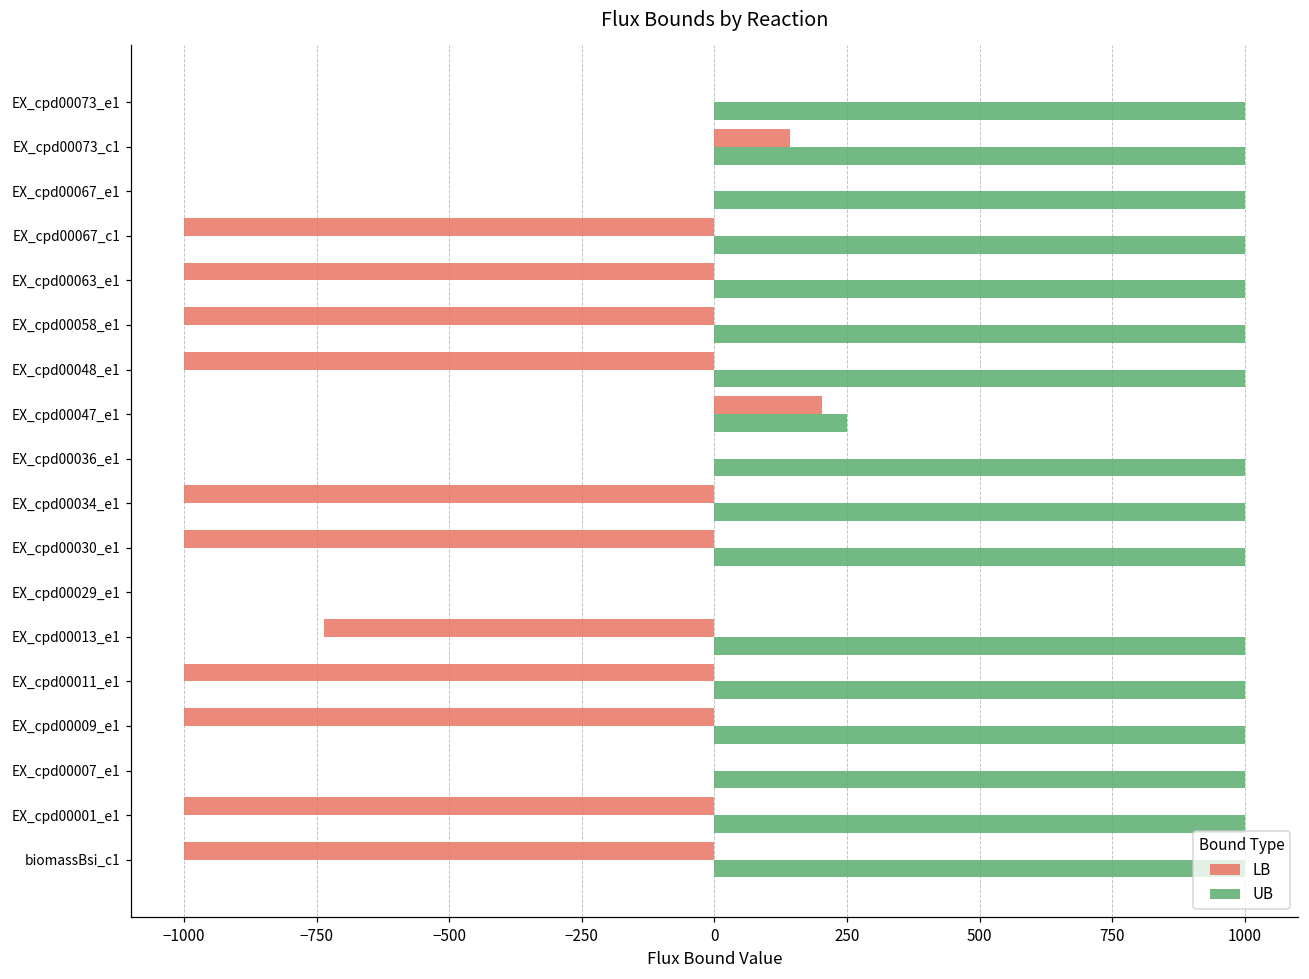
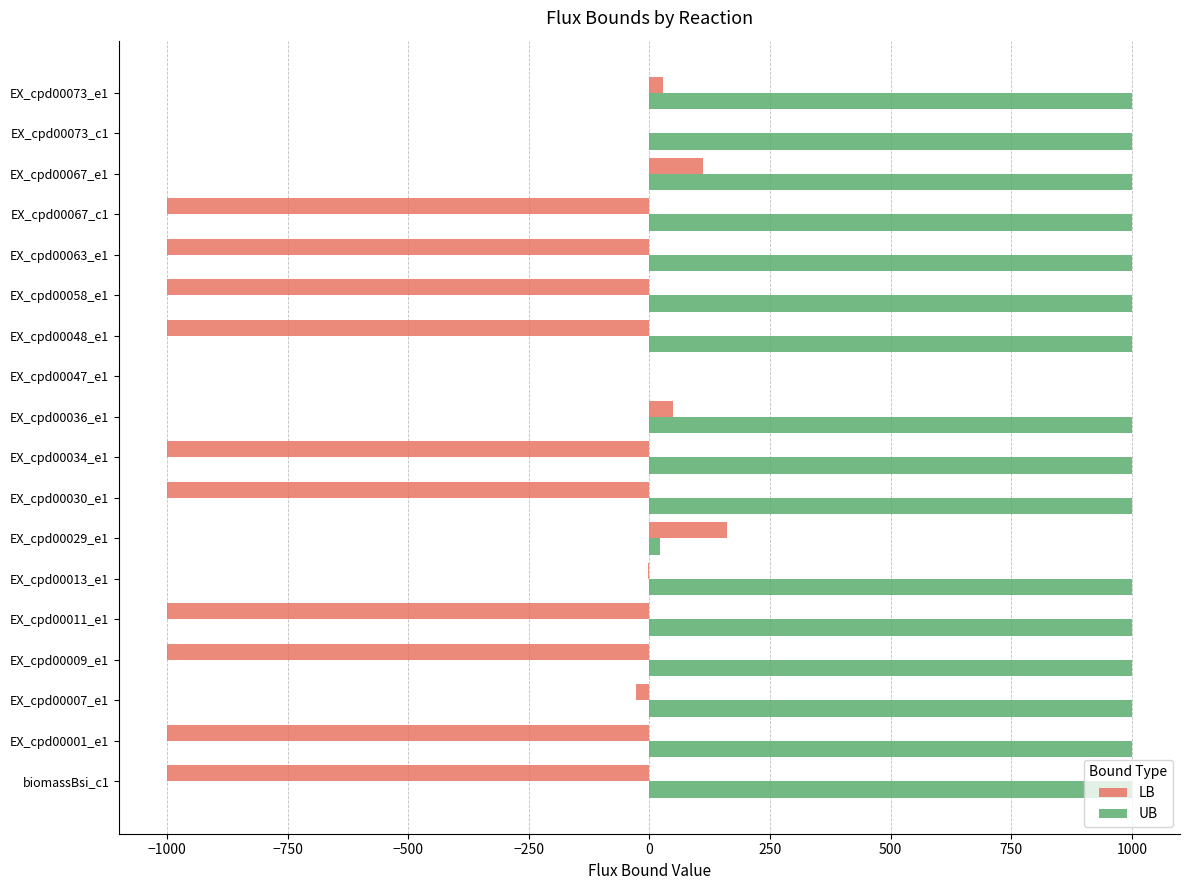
LB, EX_cpd00073_e1: 0 -> 30
LB, EX_cpd00073_c1: 140 -> 0
LB, EX_cpd00067_e1: 0 -> 110
LB, EX_cpd00047_e1: 200 -> 0
UB, EX_cpd00047_e1: 250 -> 0
LB, EX_cpd00036_e1: 0 -> 50
LB, EX_cpd00029_e1: 0 -> 160
UB, EX_cpd00029_e1: 0 -> 20
LB, EX_cpd00013_e1: -740 -> 0
LB, EX_cpd00007_e1: 0 -> -30
